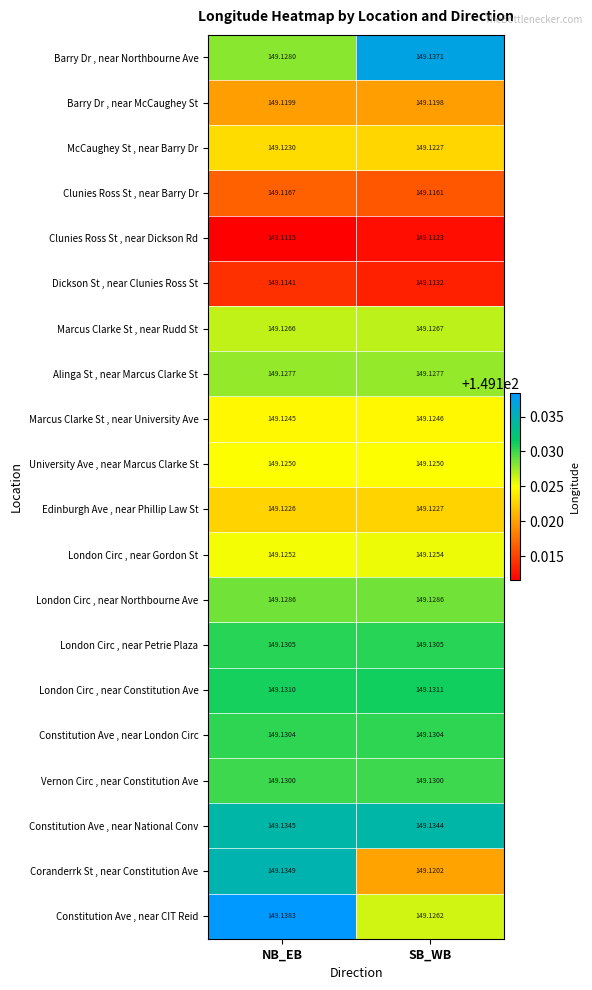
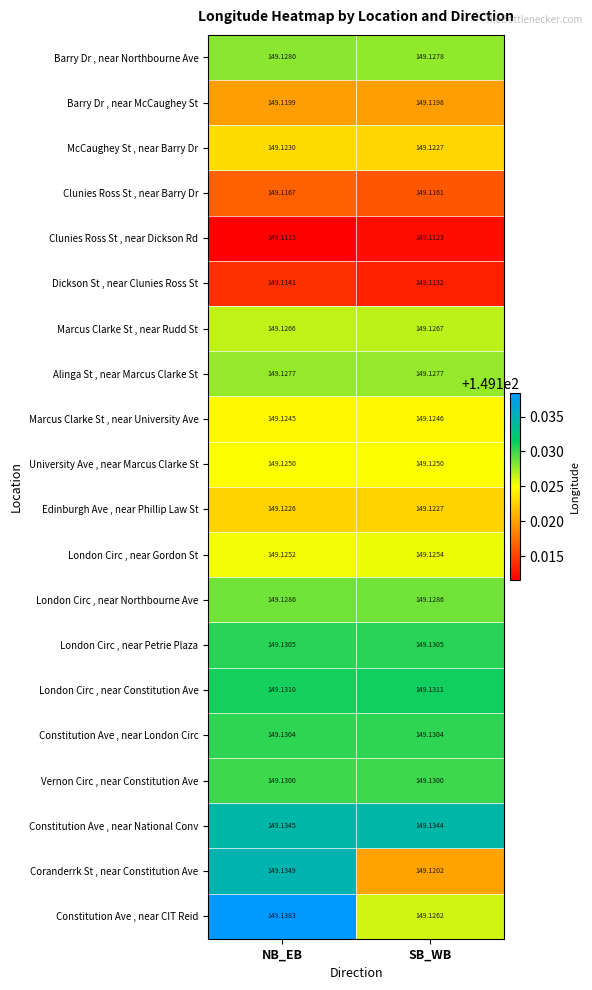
Barry Dr , near Northbourne Ave, SB_WB: 149.1371 -> 149.1278
